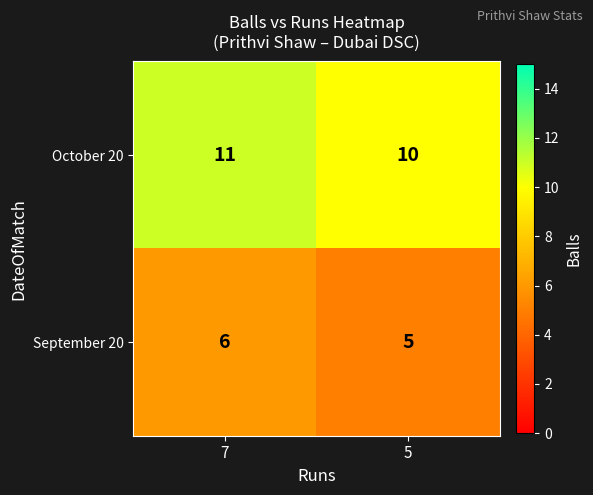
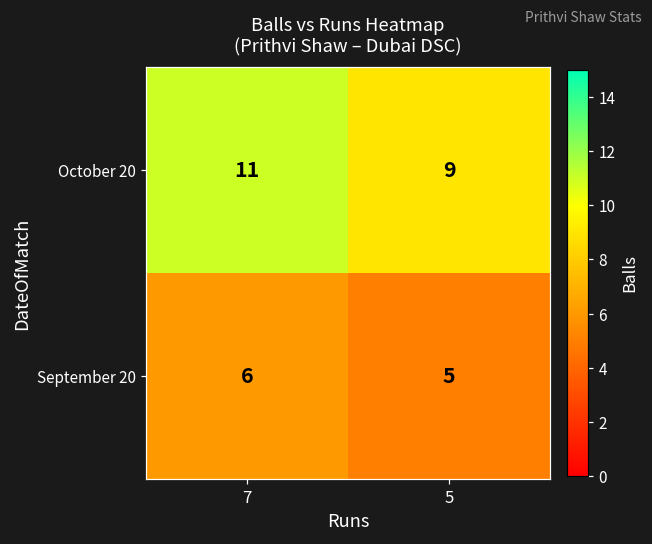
October 20, 5: 10 -> 9
